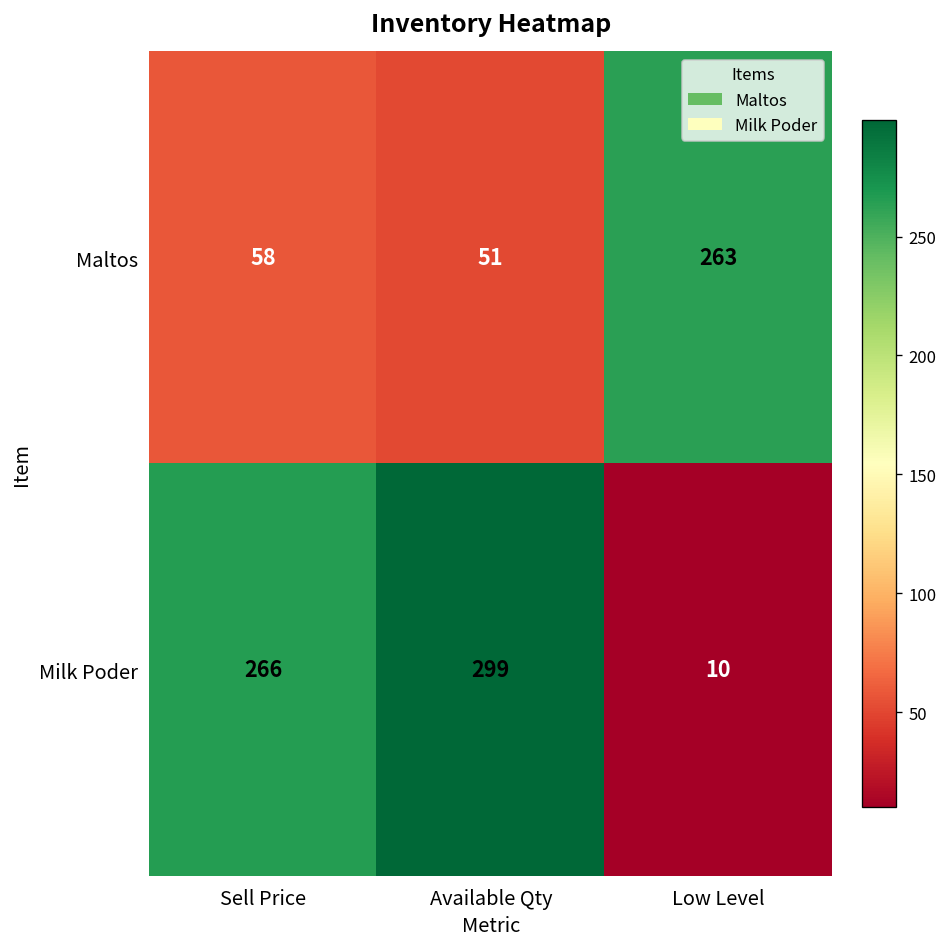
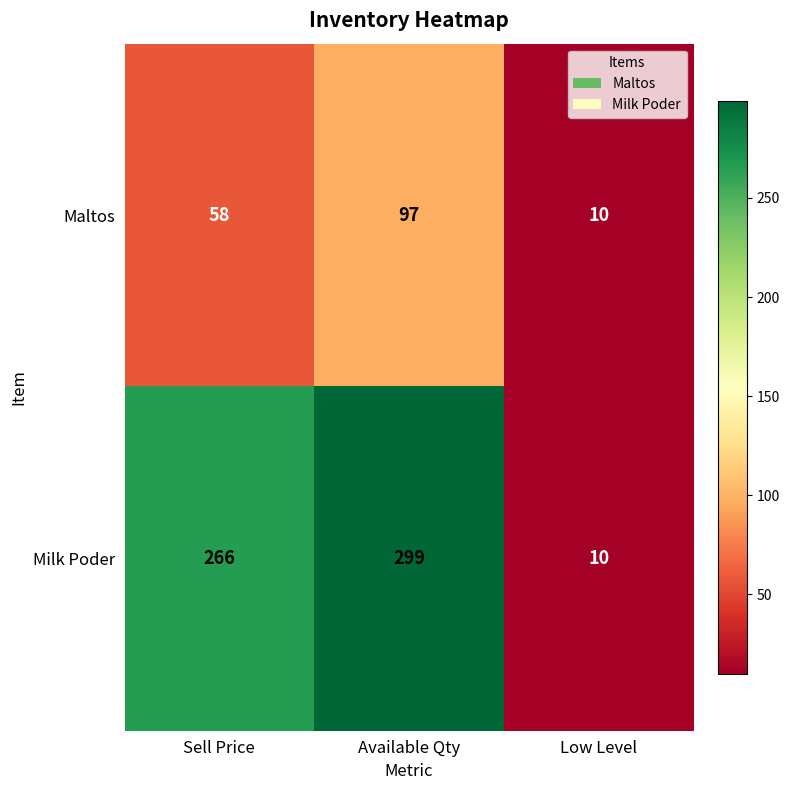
Maltos, Available Qty: 51 -> 97
Maltos, Low Level: 263 -> 10
